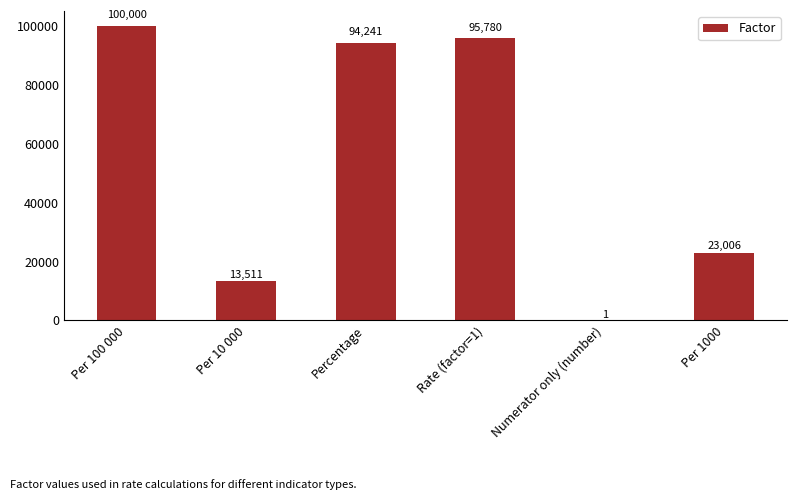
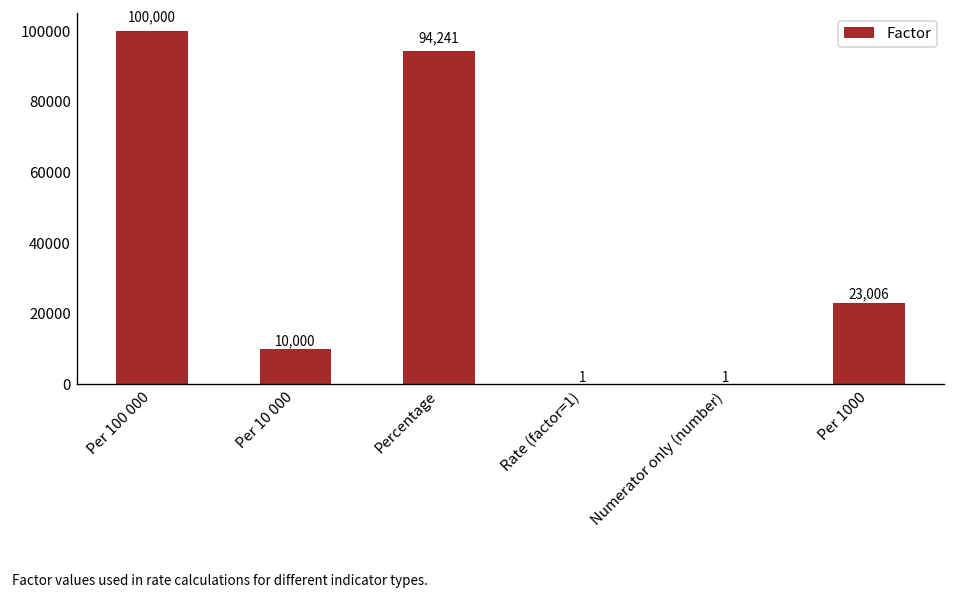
Per 10 000: 13,511 -> 10,000
Rate (factor=1): 95,780 -> 1
